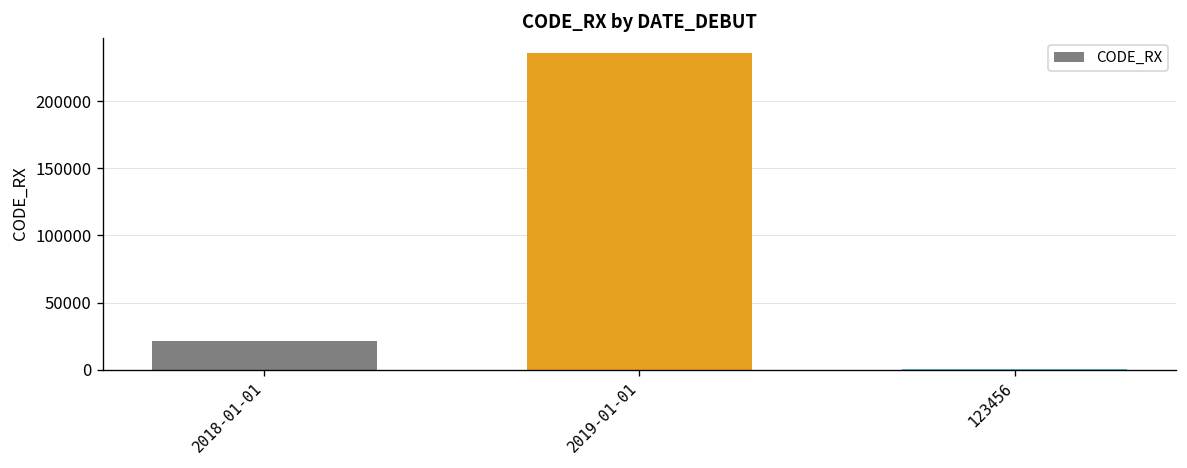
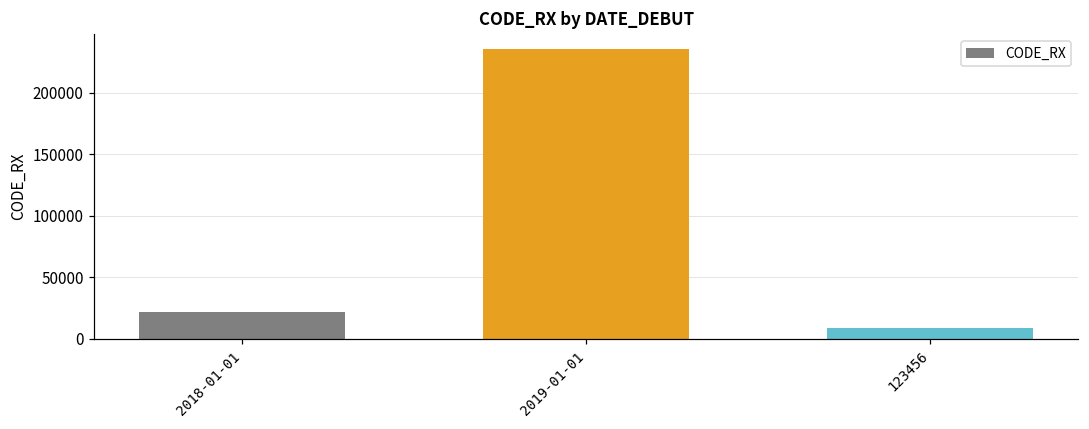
123456: 0 -> 9000
